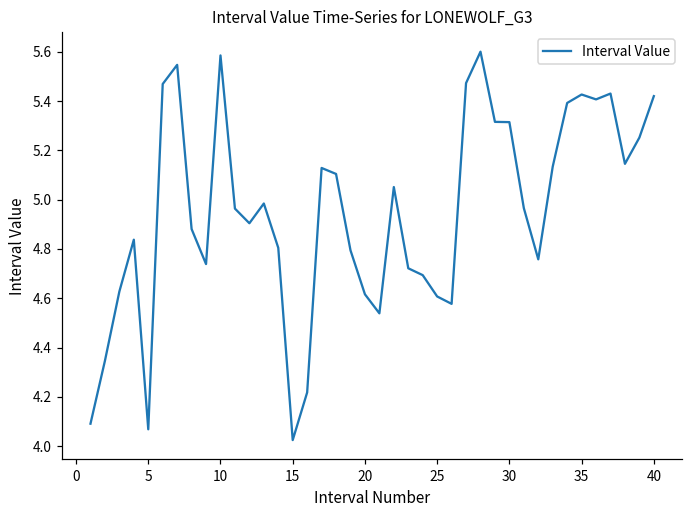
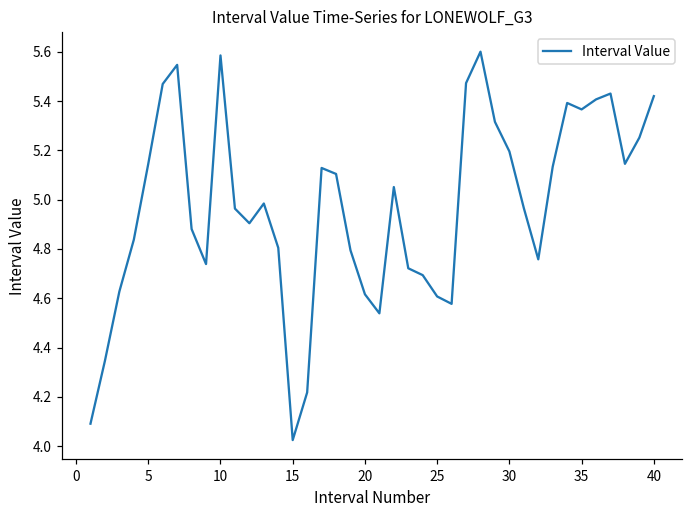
5: 4.07 -> 5.15
30: 5.31 -> 5.20
35: 5.43 -> 5.37
